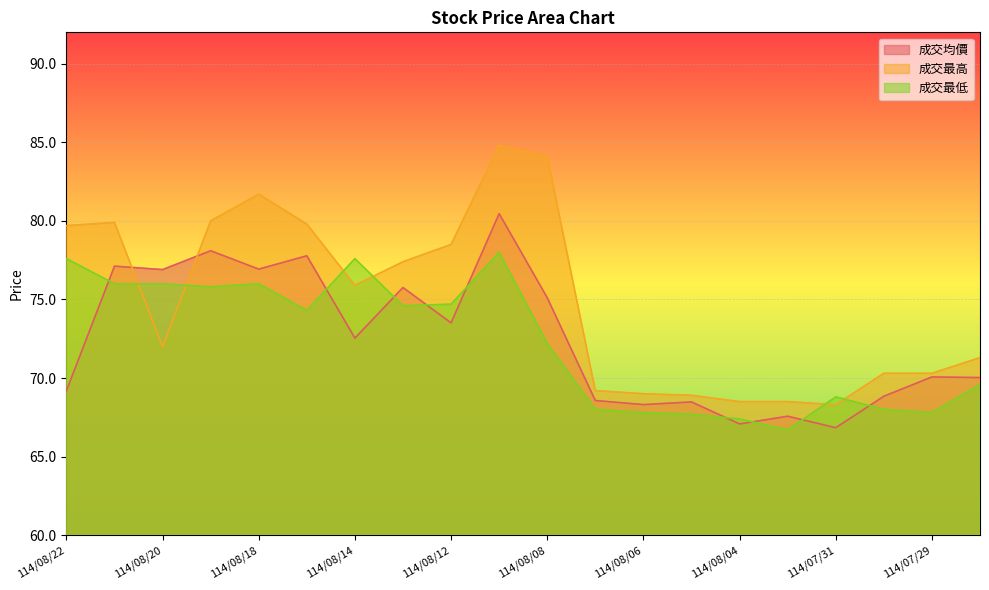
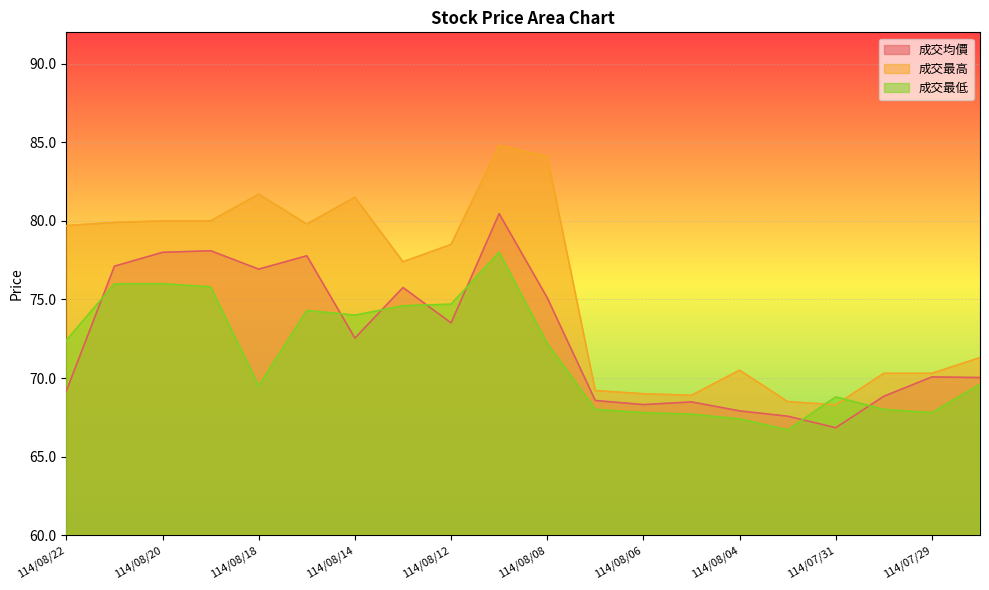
成交最低, 114/08/22: 77.6 -> 72.4
成交均價, 114/08/20: 76.9 -> 78.0
成交最高, 114/08/20: 72 -> 80
成交最低, 114/08/18: 76.0 -> 69.5
成交最高, 114/08/14: 75.9 -> 81.5
成交最低, 114/08/14: 77.6 -> 74.0
成交均價, 114/08/04: 67.1 -> 67.9
成交最高, 114/08/04: 68.5 -> 70.5
